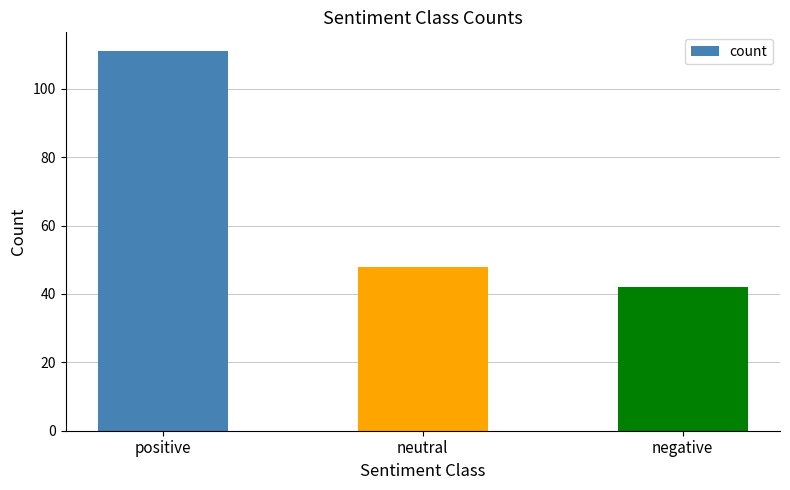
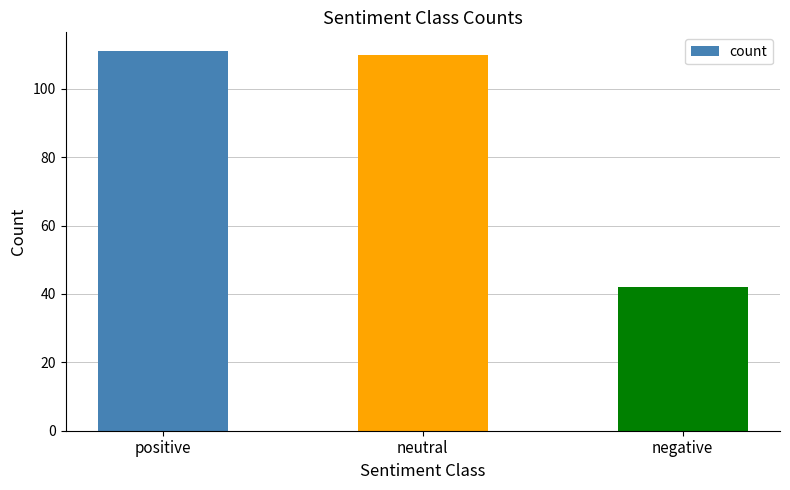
neutral: 48 -> 110
